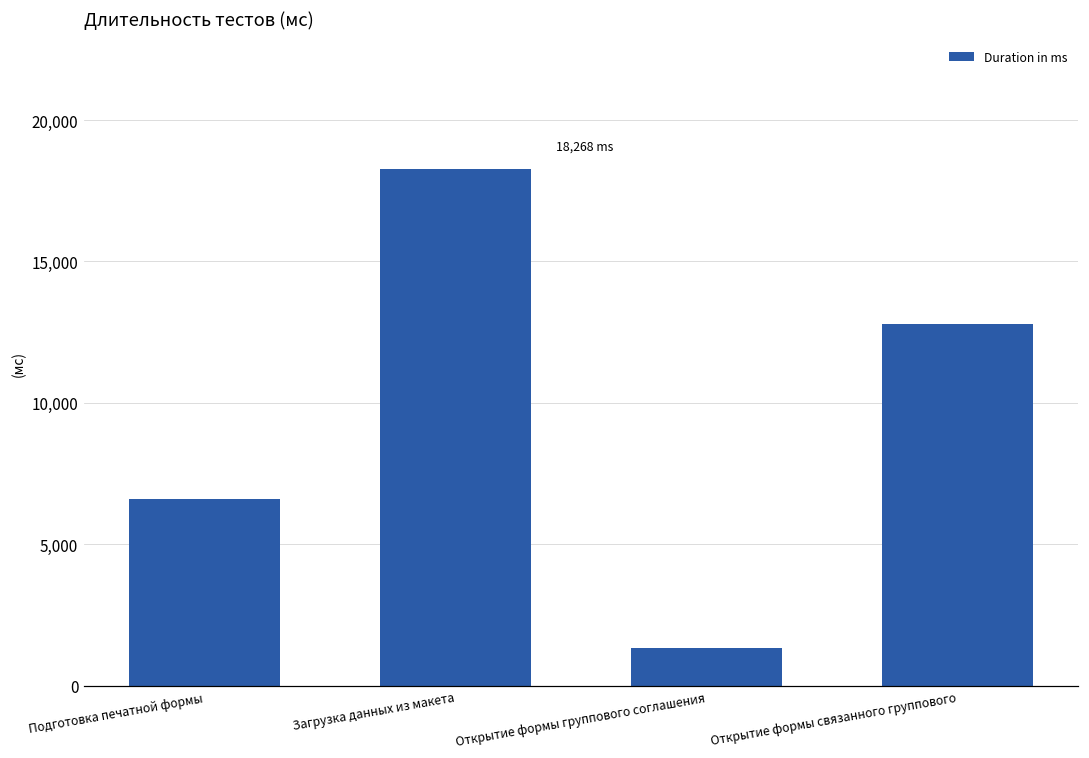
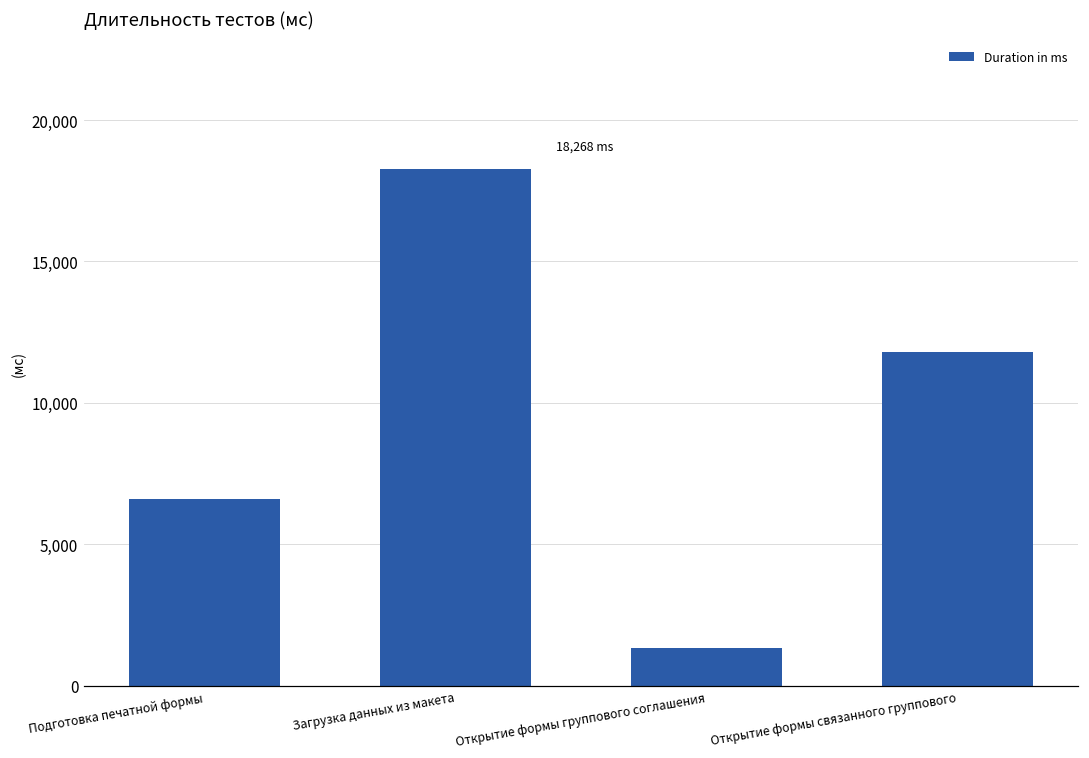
Открытие формы связанного группового: 12,800 -> 11,800
